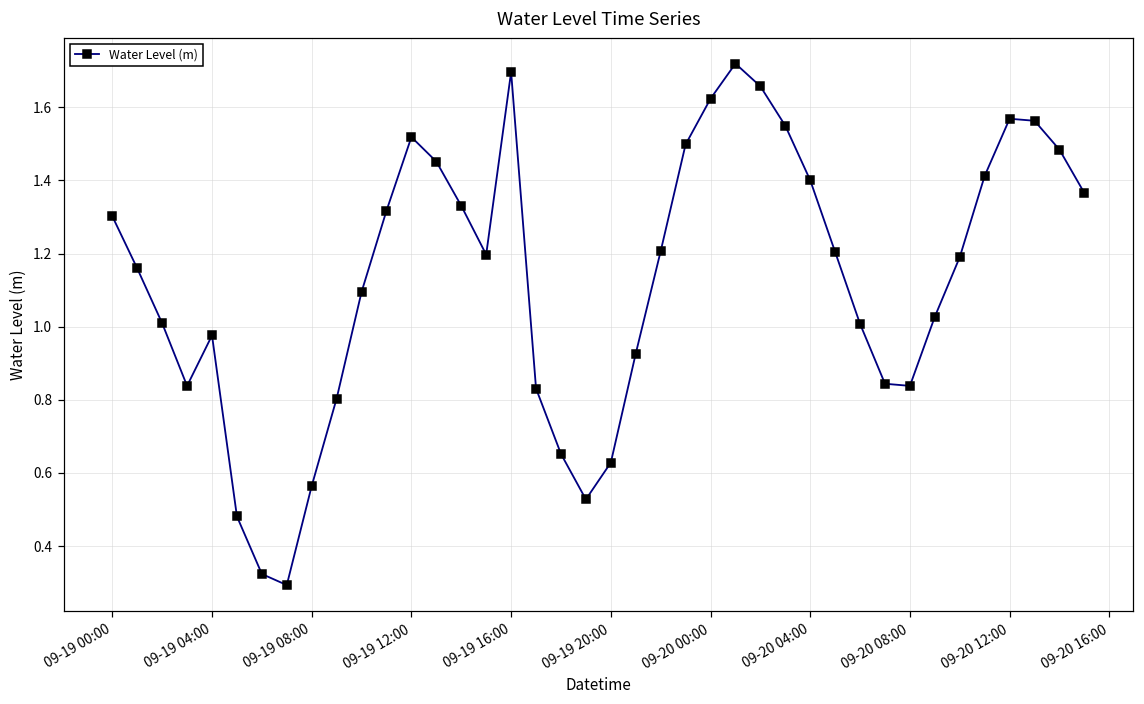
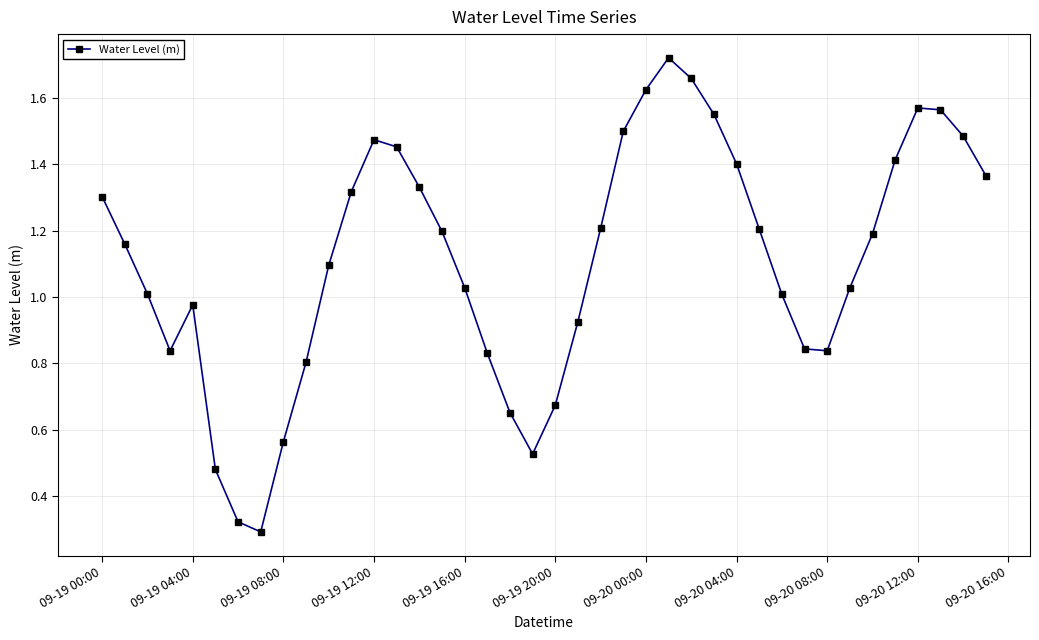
09-19 12:00: 1.52 -> 1.47
09-19 16:00: 1.70 -> 1.03
09-19 20:00: 0.63 -> 0.67
